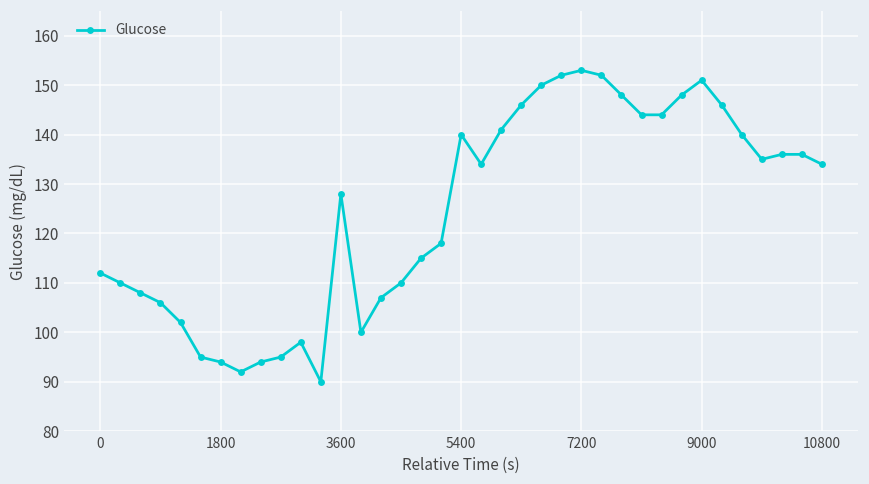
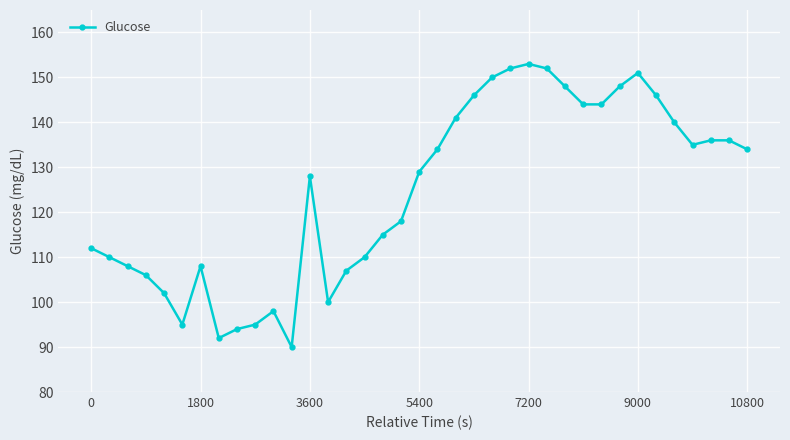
1800: 94 -> 108
5400: 140 -> 129
